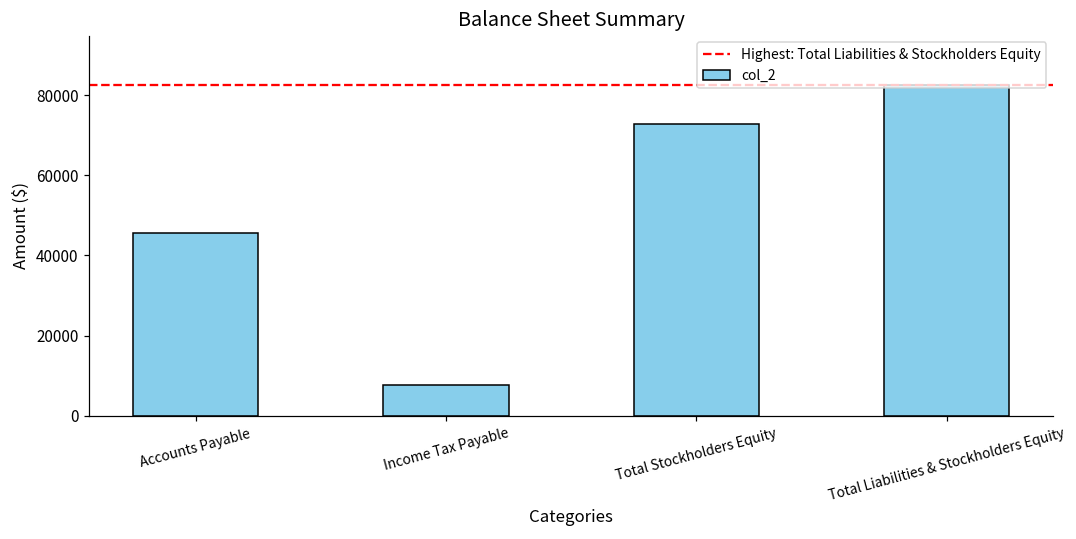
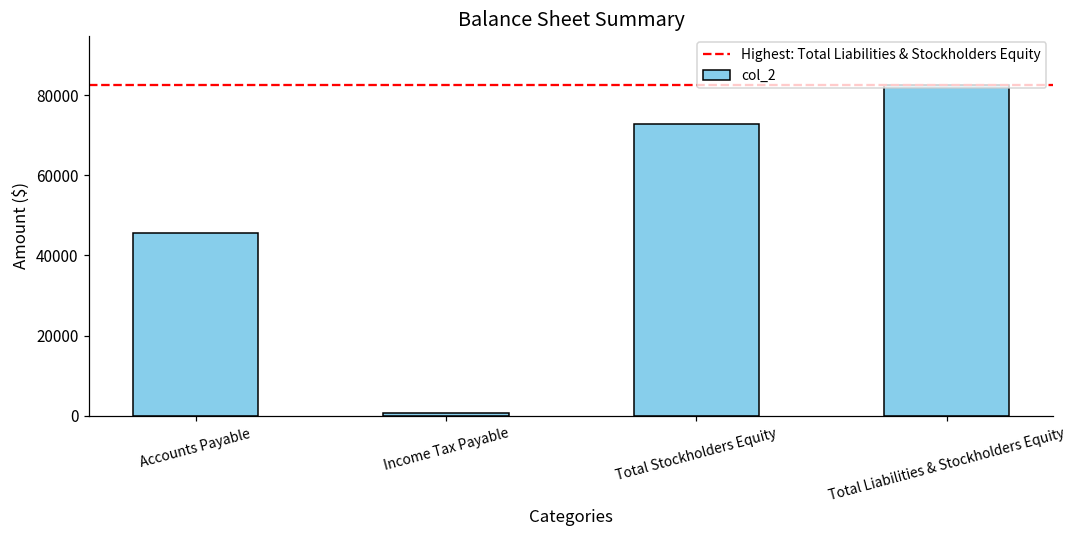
Income Tax Payable: 8000 -> 1000
